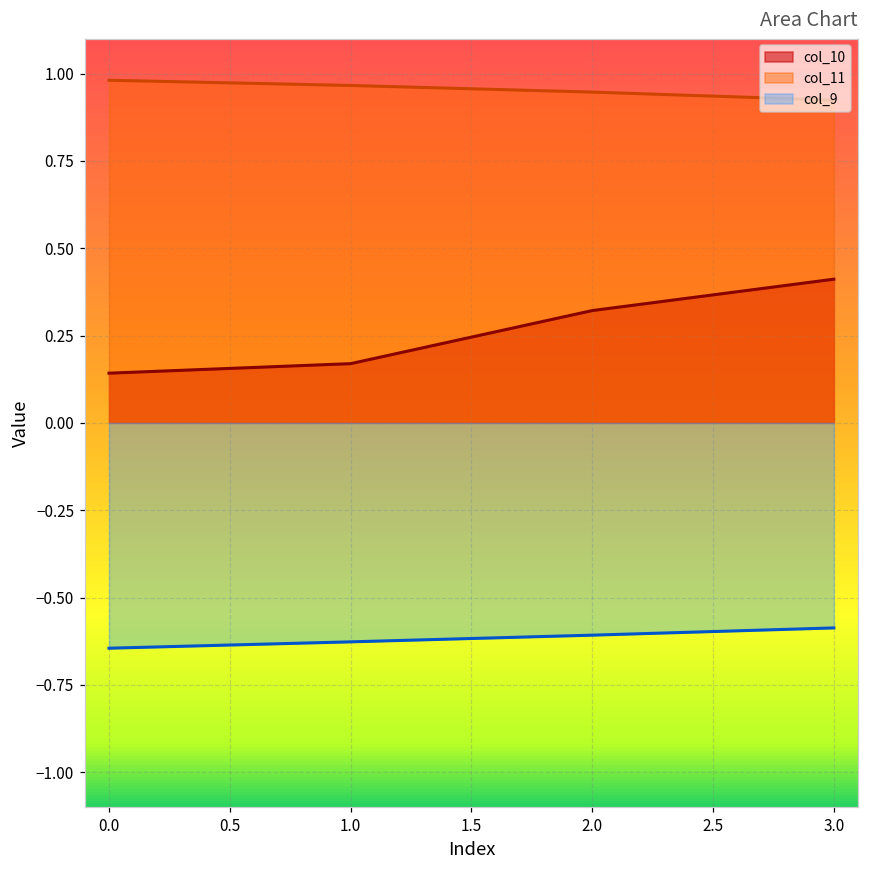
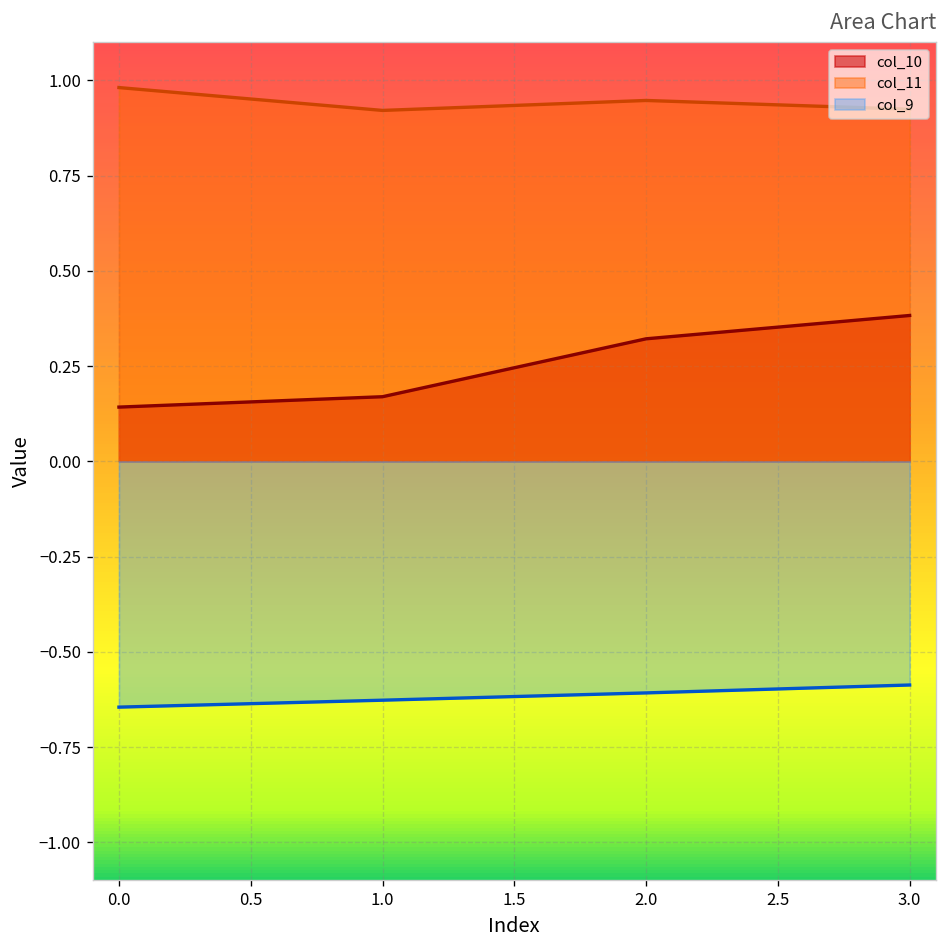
col_11, 1.0: 0.97 -> 0.92
col_10, 3.0: 0.41 -> 0.38
